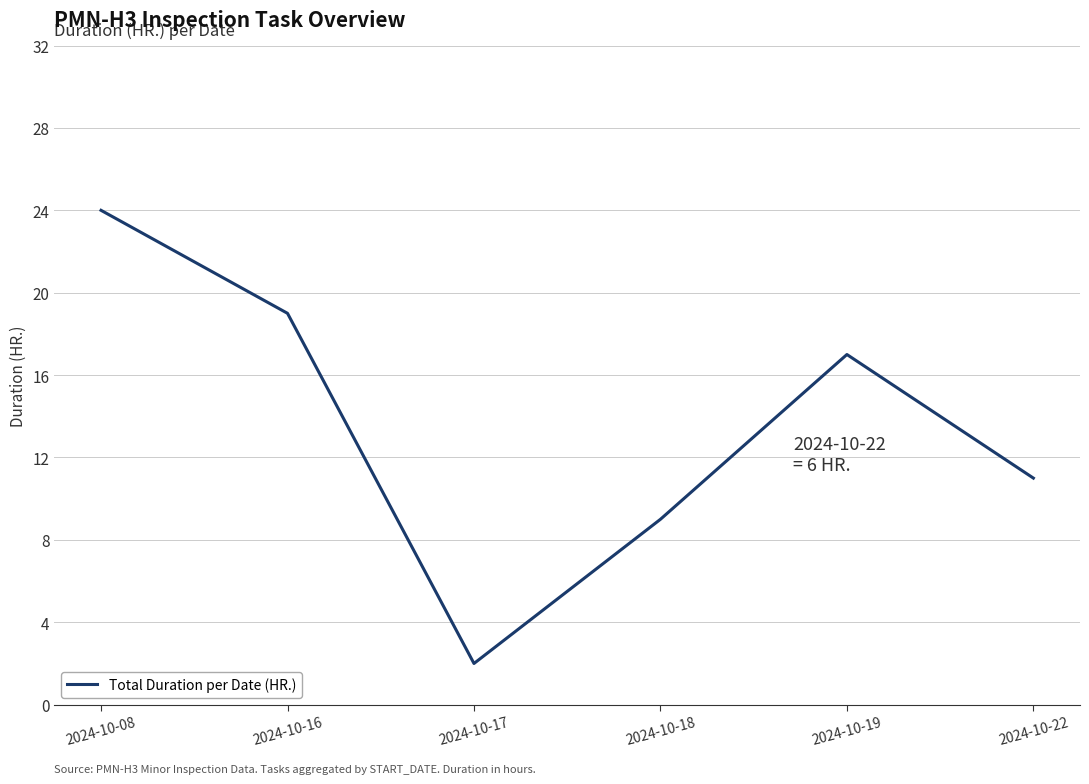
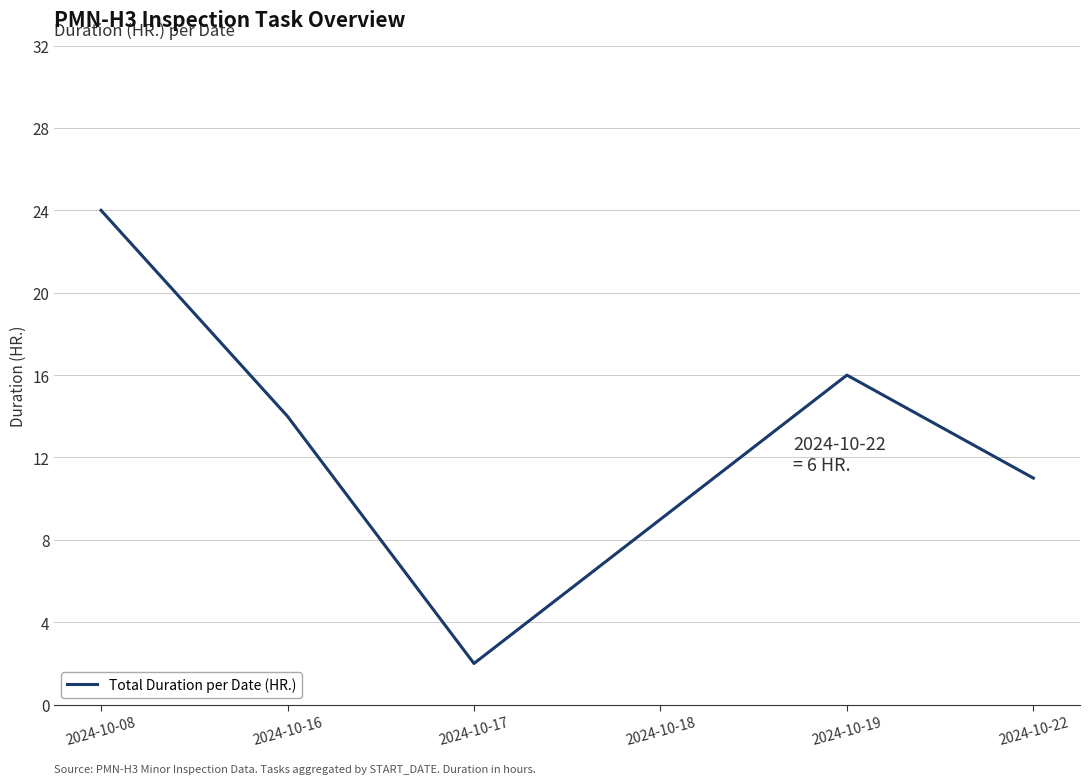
2024-10-16: 19 -> 14
2024-10-19: 17 -> 16
